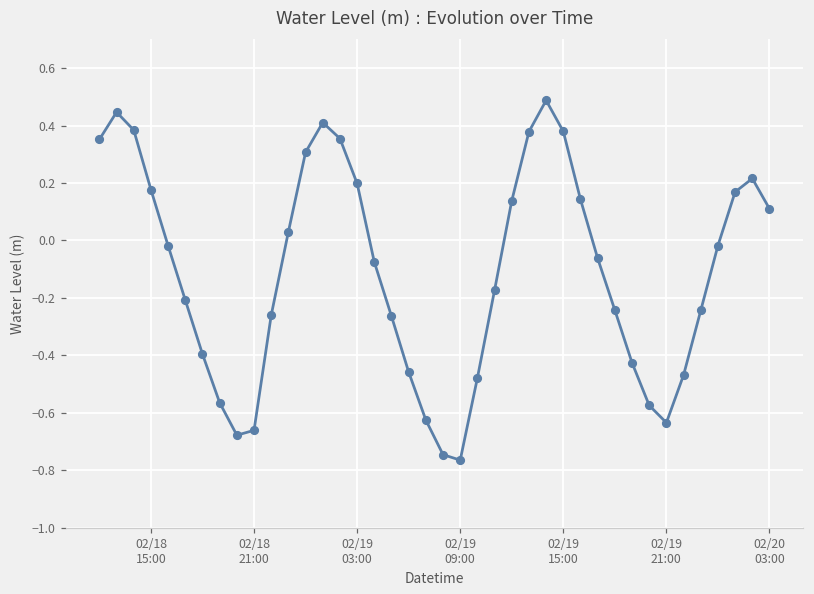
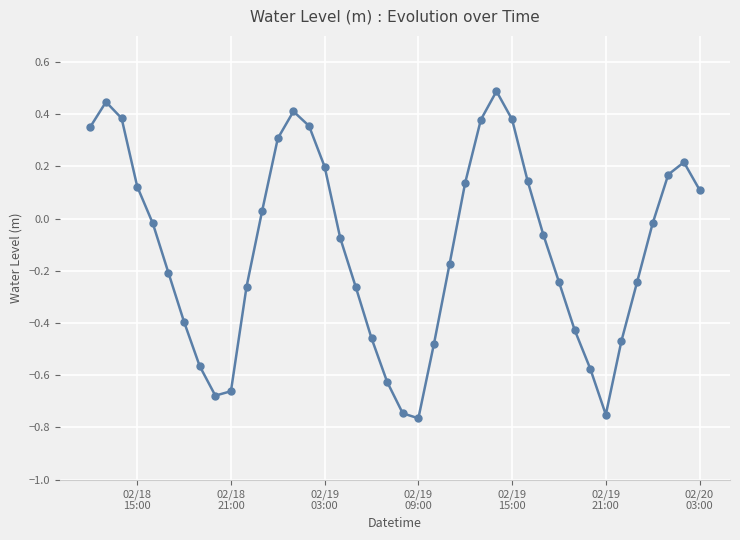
02/18 15:00: 0.18 -> 0.12
02/19 21:00: -0.63 -> -0.75
